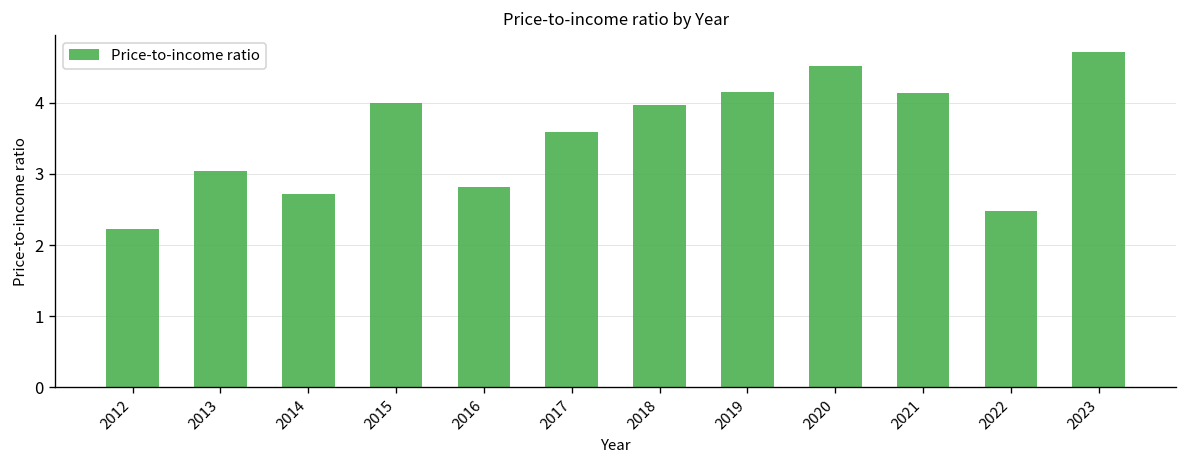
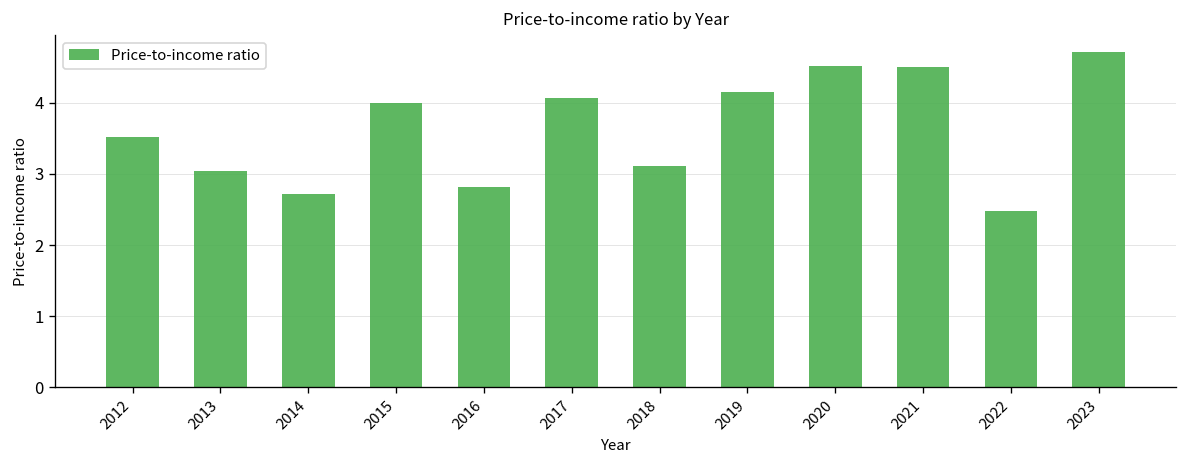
2012: 2.2 -> 3.5
2017: 3.6 -> 4.1
2018: 4.0 -> 3.1
2021: 4.1 -> 4.5
